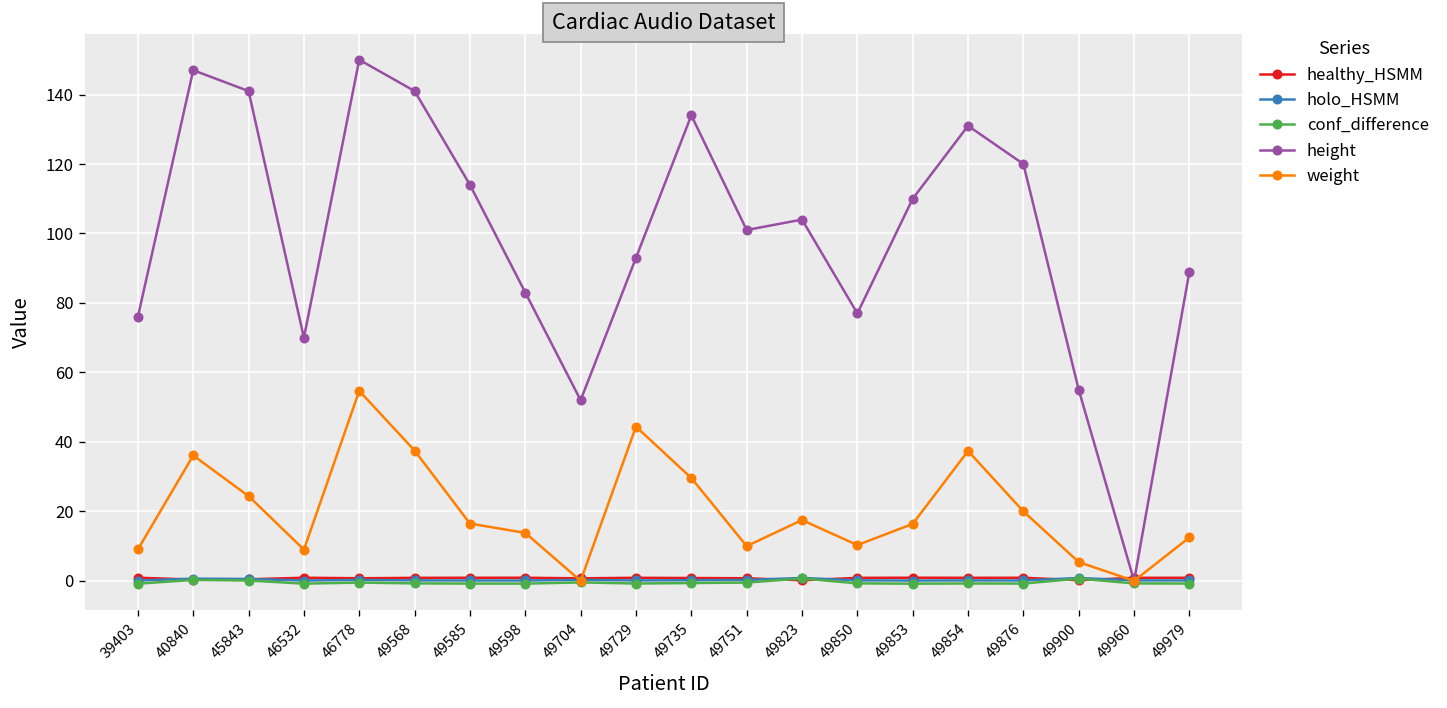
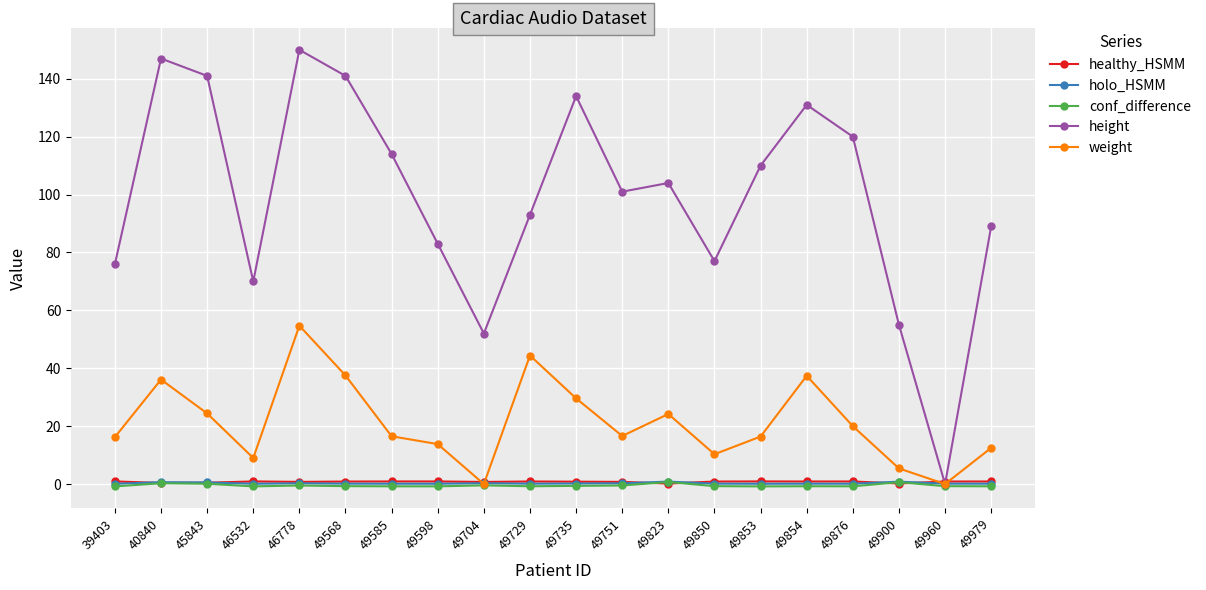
weight, 39403: 9 -> 16
weight, 49751: 10 -> 17
weight, 49823: 18 -> 24
